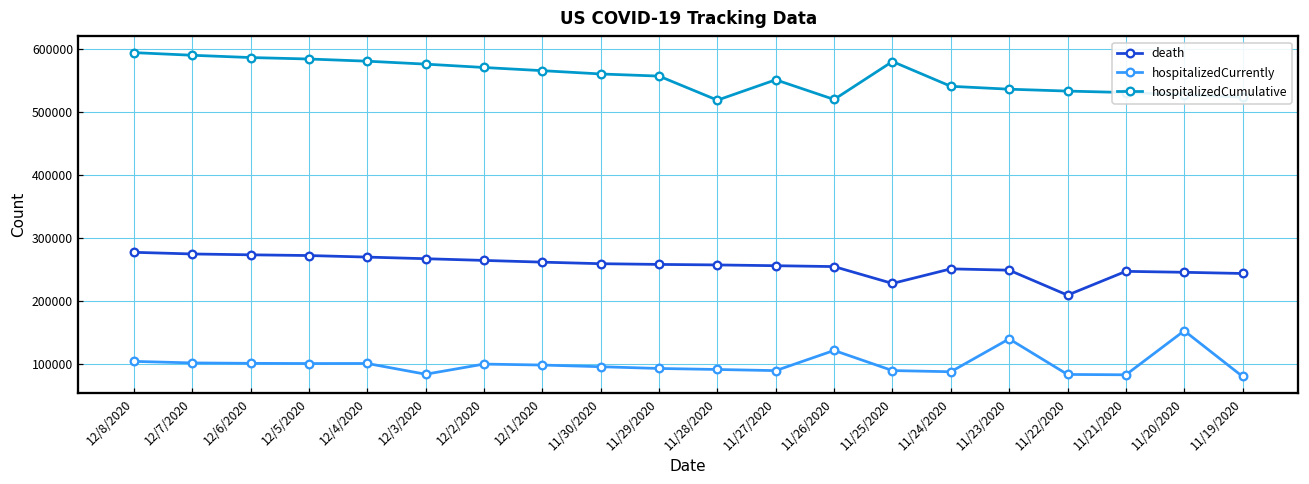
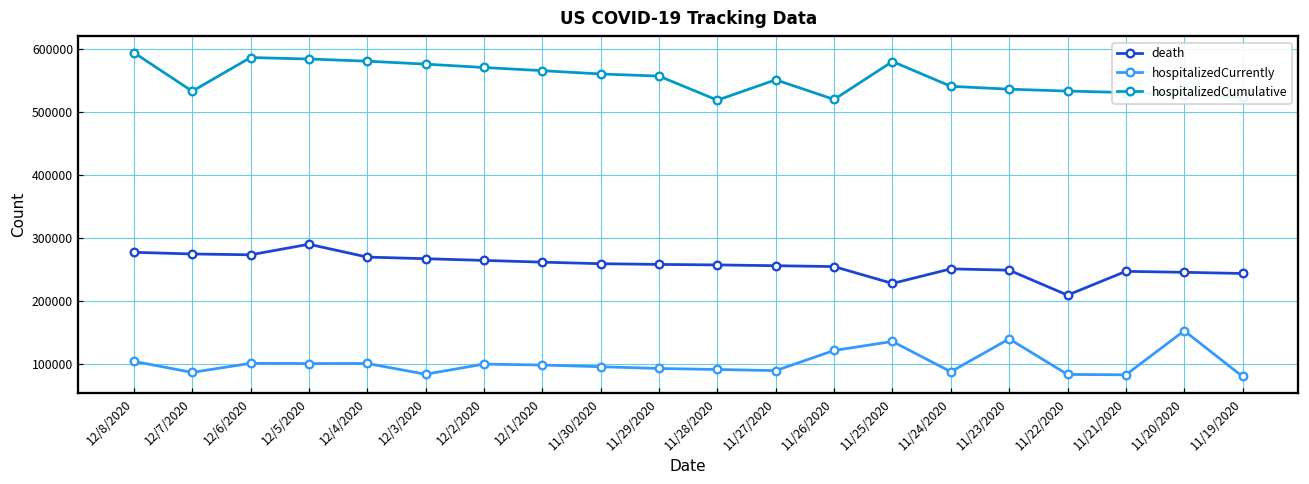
hospitalizedCurrently, 12/7/2020: 100000 -> 90000
hospitalizedCumulative, 12/7/2020: 590000 -> 530000
death, 12/5/2020: 270000 -> 290000
hospitalizedCurrently, 11/25/2020: 90000 -> 140000
